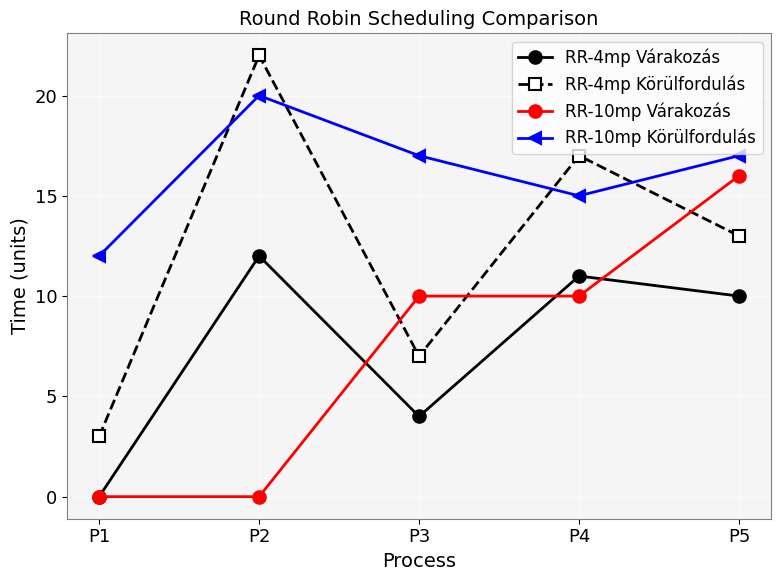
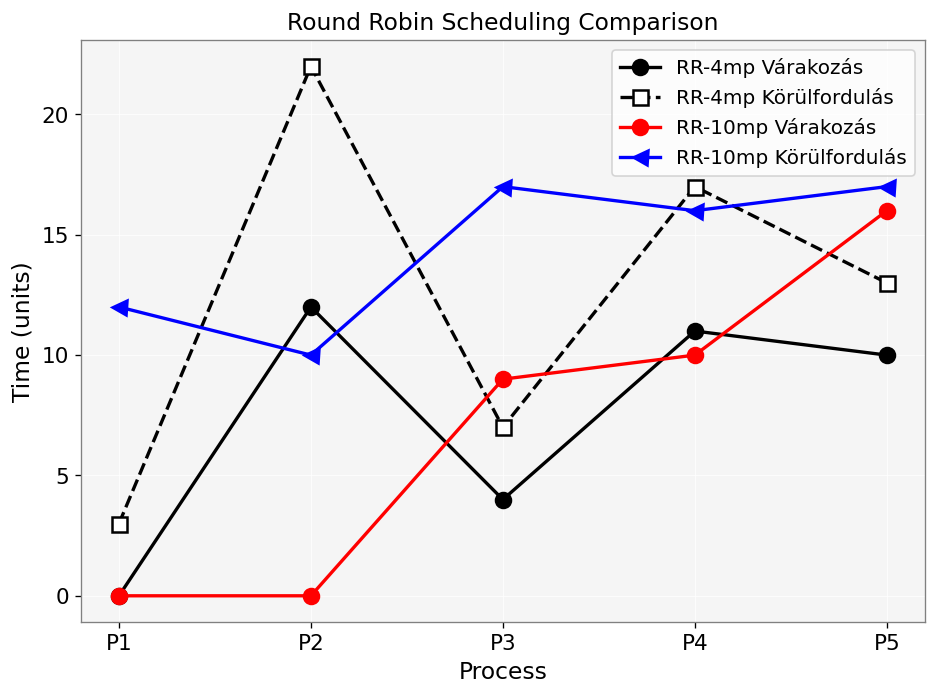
RR-10mp Körülfordulás, P2: 20 -> 10
RR-10mp Várakozás, P3: 10 -> 9
RR-10mp Körülfordulás, P4: 15 -> 16
